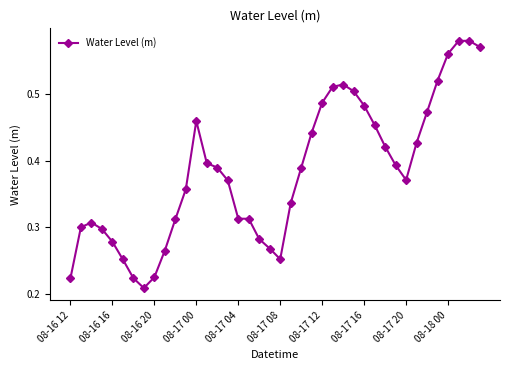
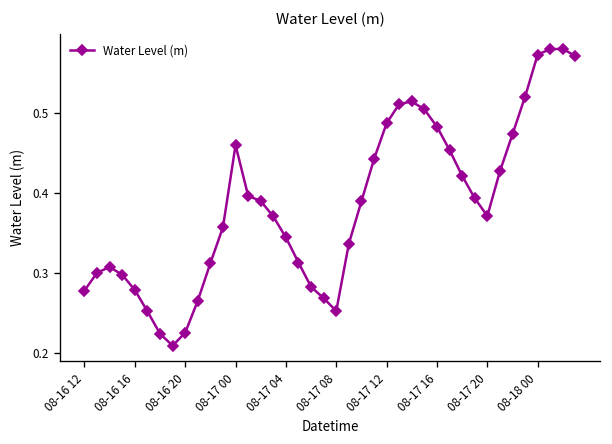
08-16 12: 0.22 -> 0.28
08-17 04: 0.31 -> 0.34
08-18 00: 0.56 -> 0.57
